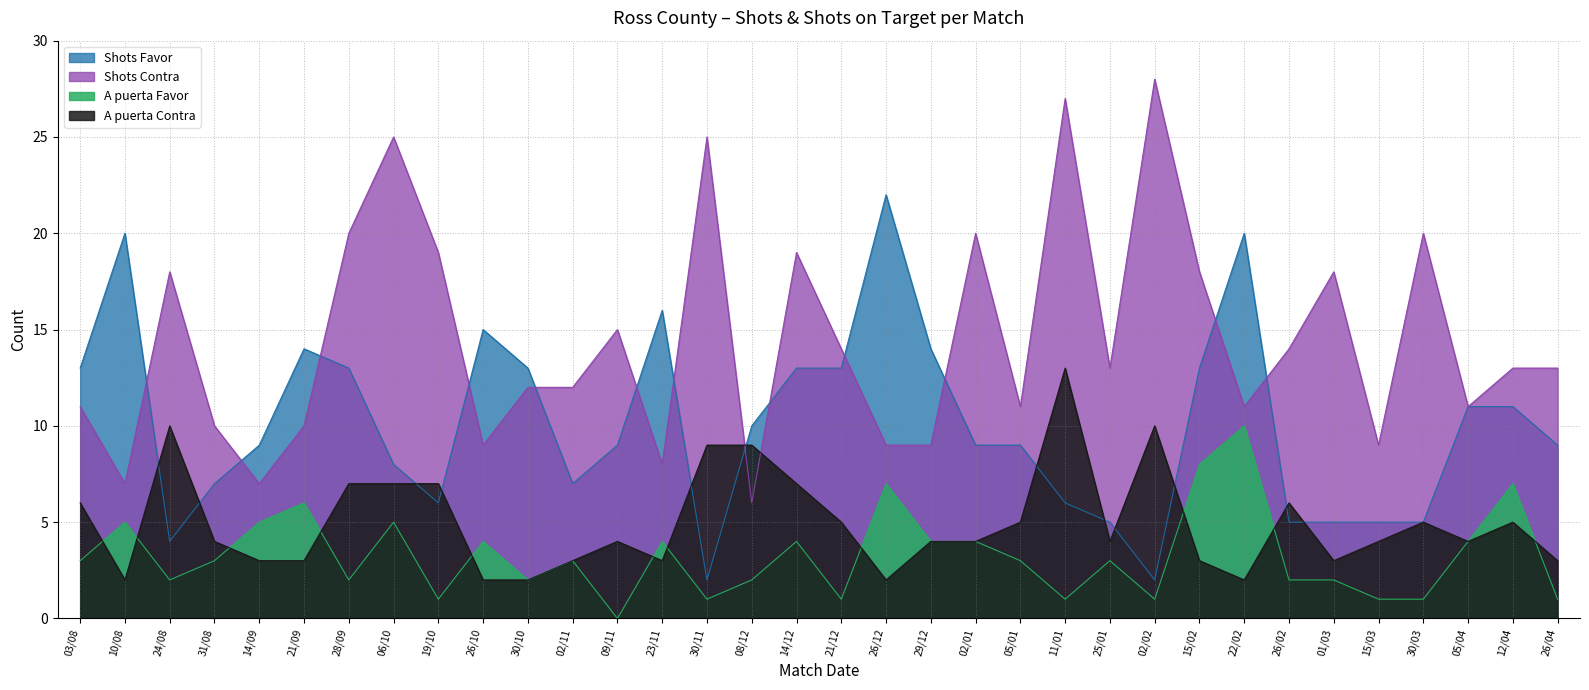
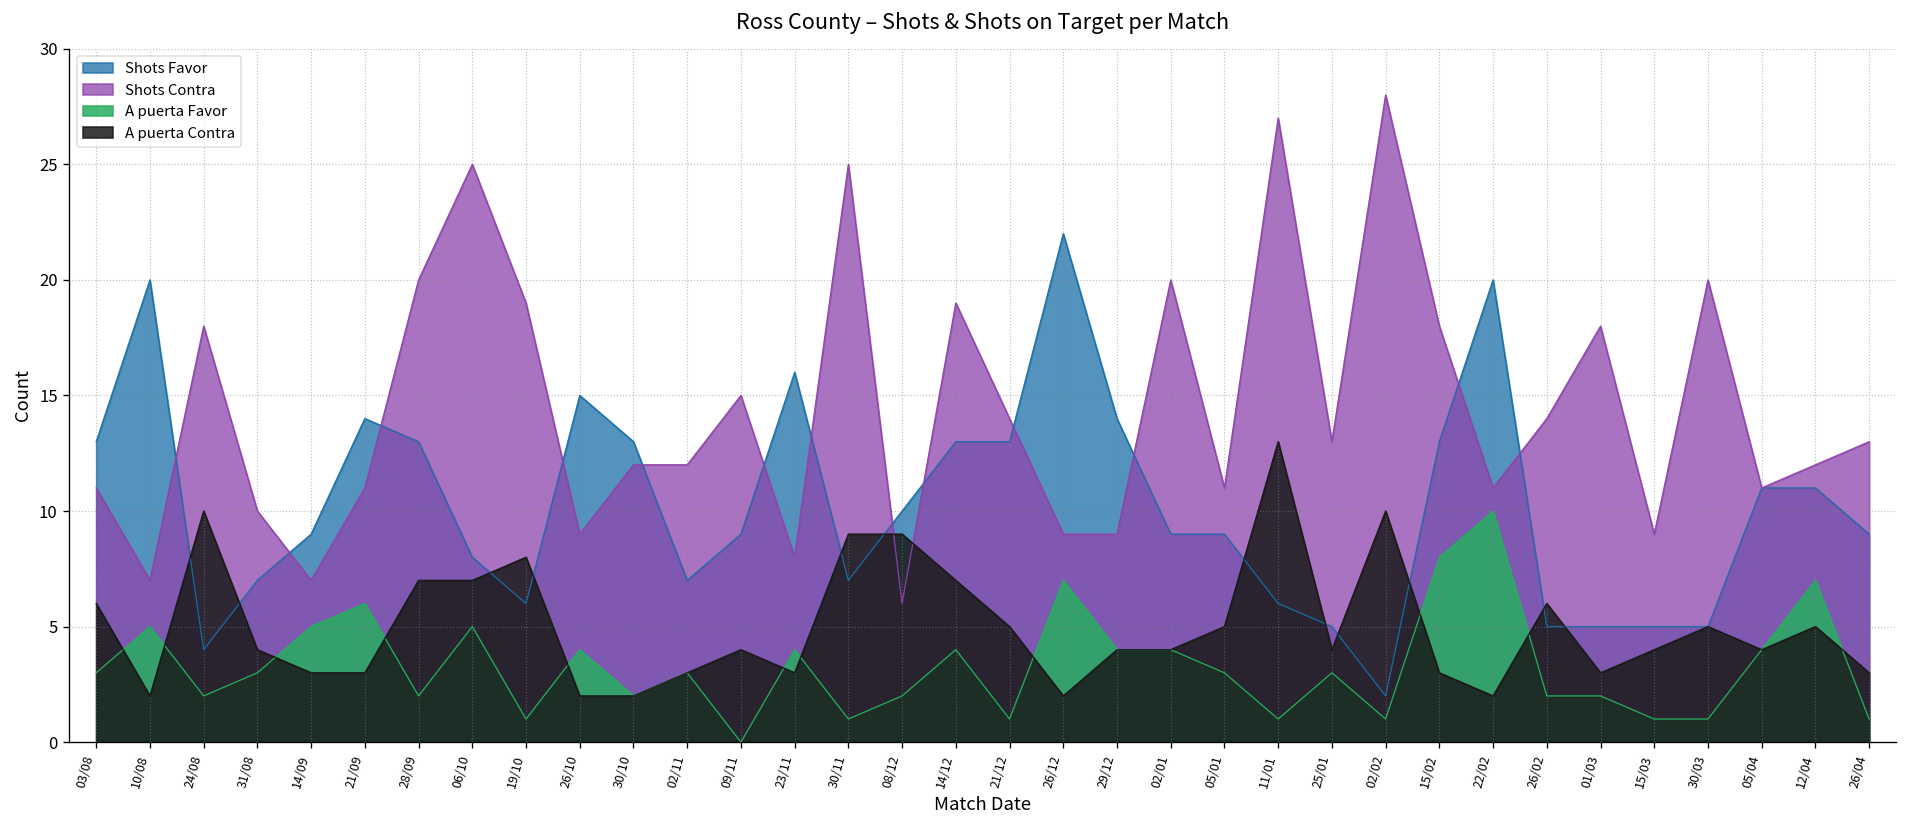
Shots Contra, 21/09: 10 -> 11
A puerta Contra, 19/10: 7 -> 8
Shots Favor, 30/11: 2 -> 7
Shots Contra, 12/04: 13 -> 12
